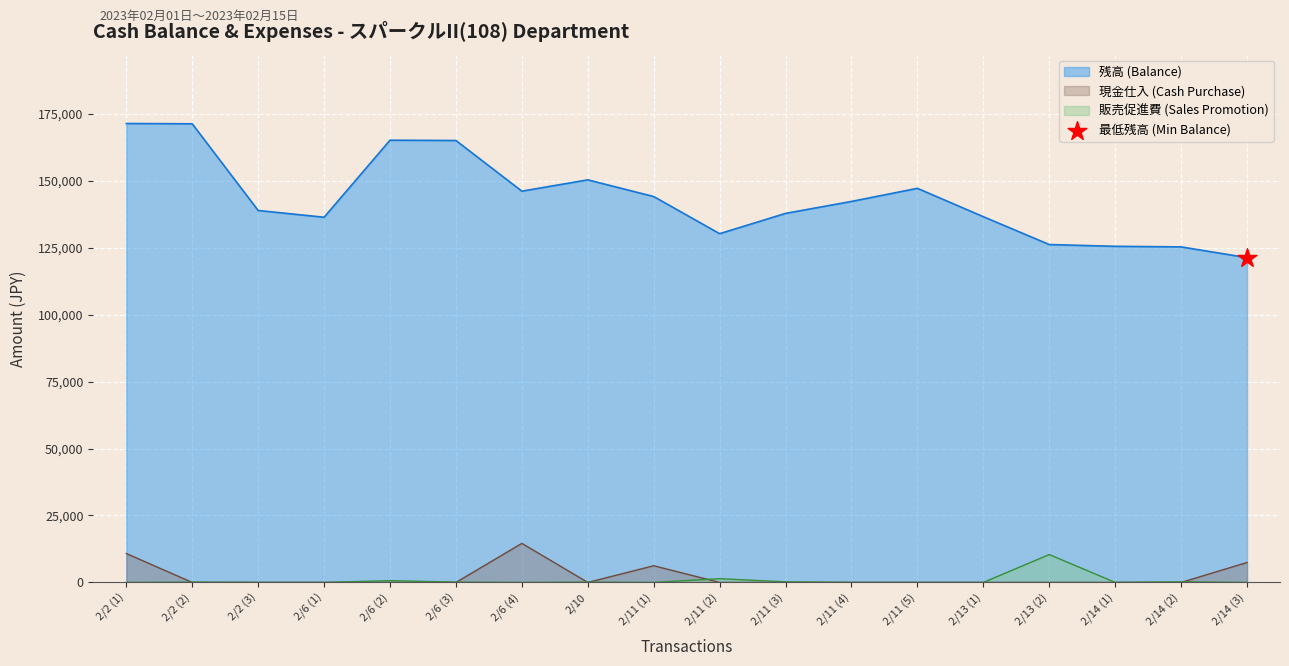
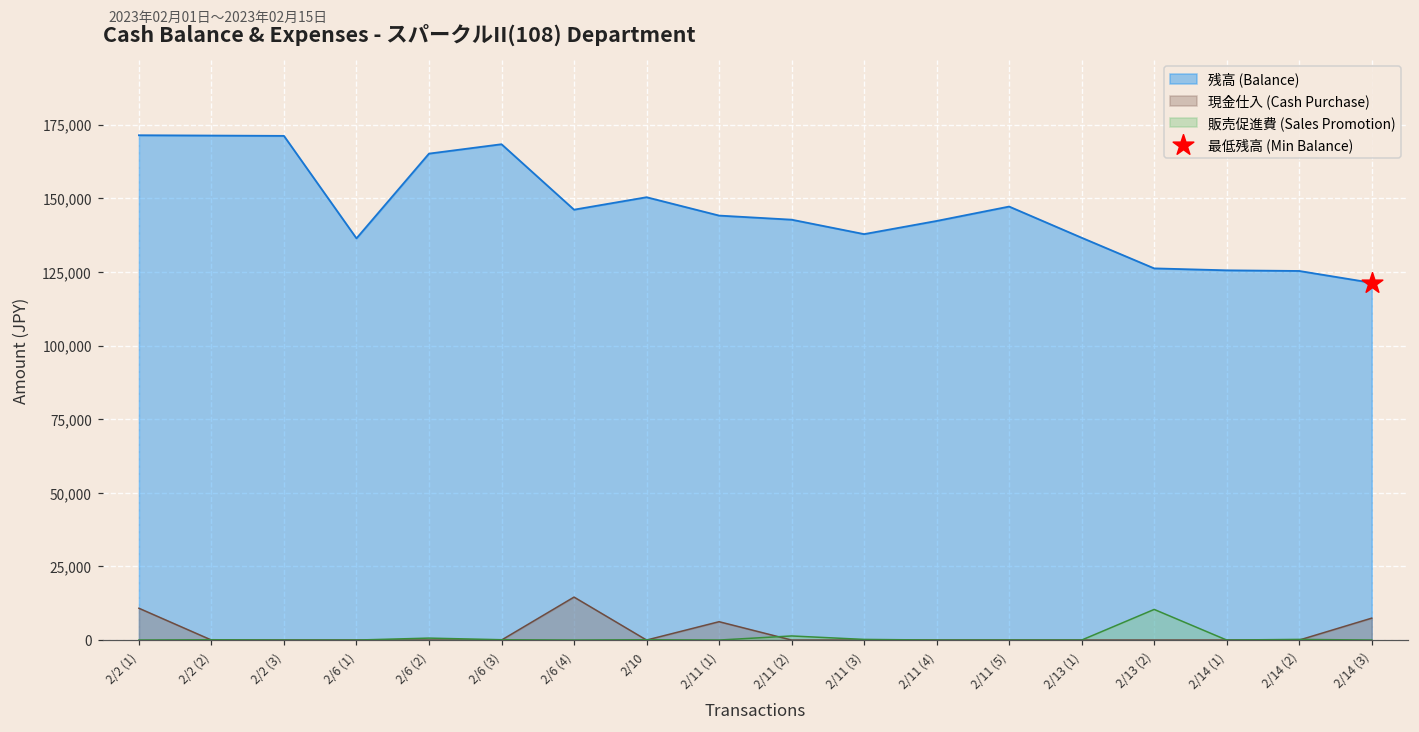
残高 (Balance), 2/2 (3): 139,000 -> 171,000
残高 (Balance), 2/6 (3): 165,000 -> 168,000
残高 (Balance), 2/11 (2): 130,000 -> 143,000
